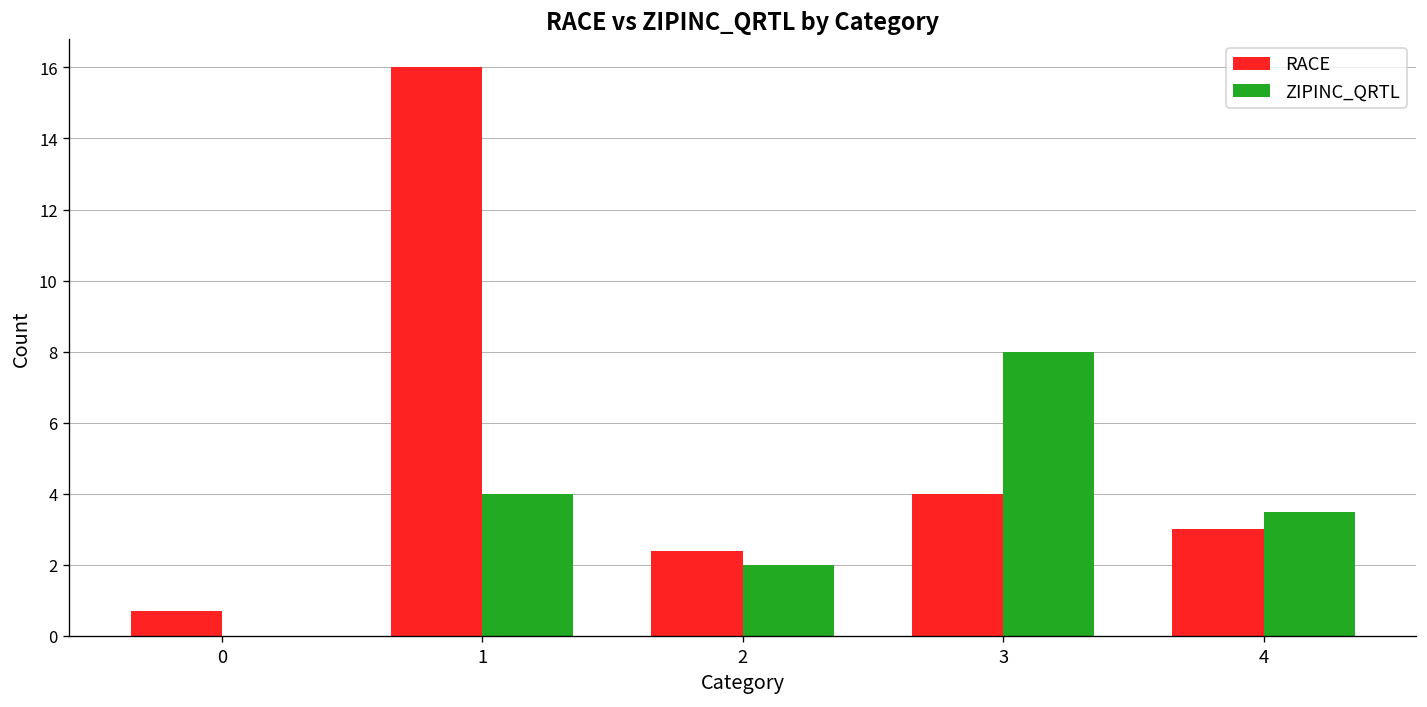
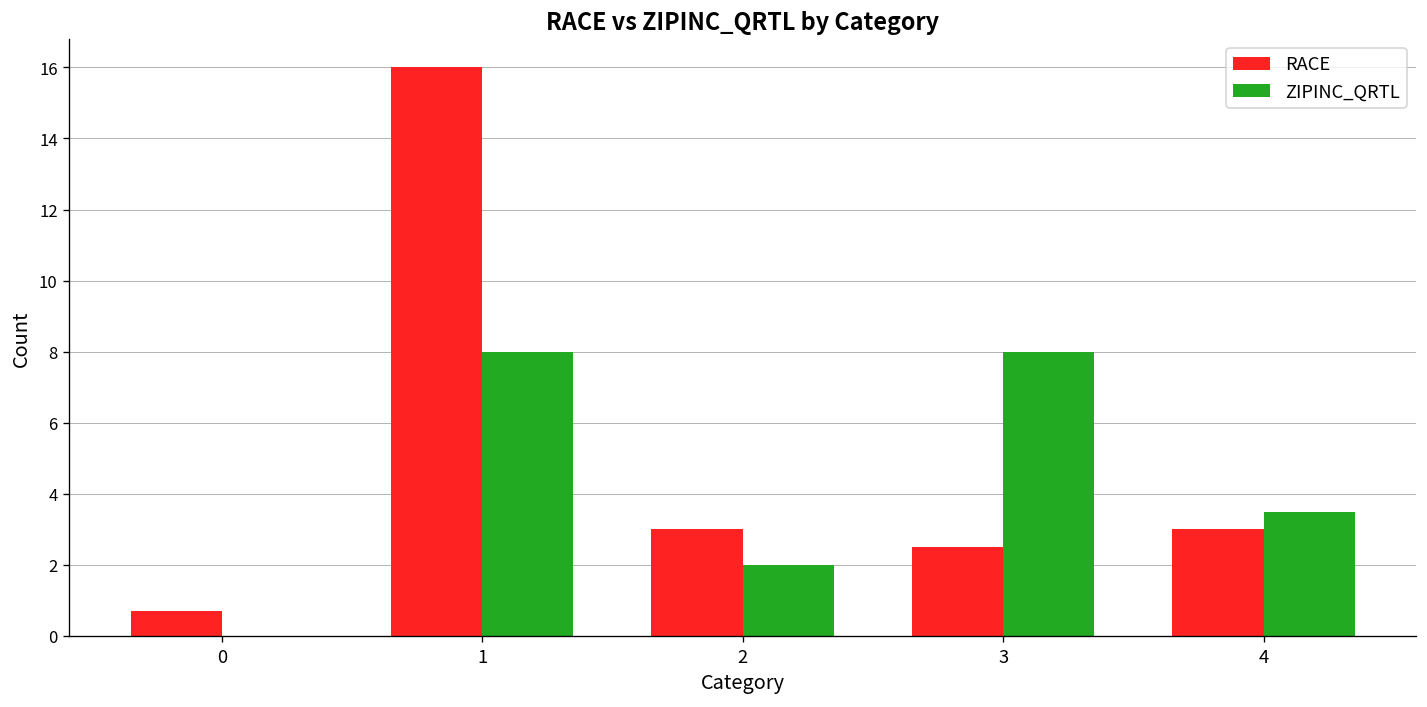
ZIPINC_QRTL, 1: 4 -> 8
RACE, 2: 2.4 -> 3.0
RACE, 3: 4.0 -> 2.5
